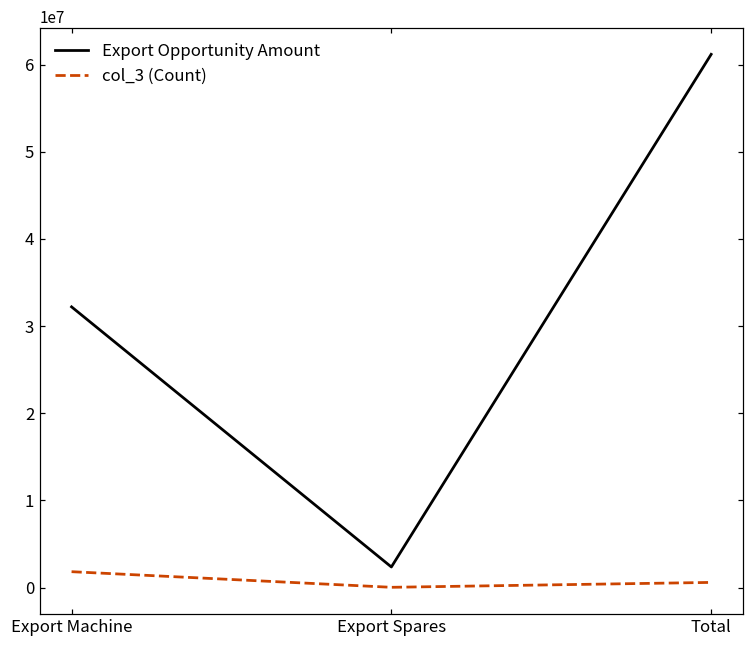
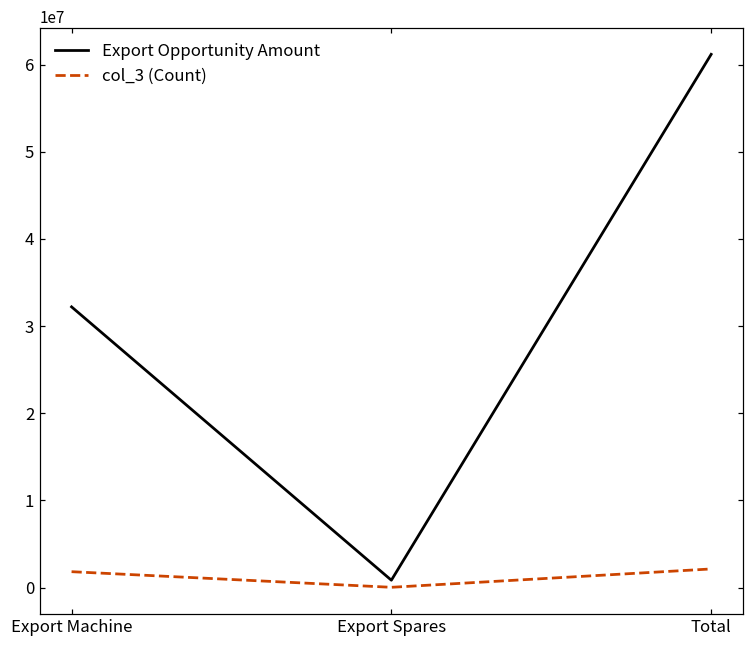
Export Opportunity Amount, Export Spares: 2000000 -> 1000000
col_3 (Count), Total: 1000000 -> 2000000
